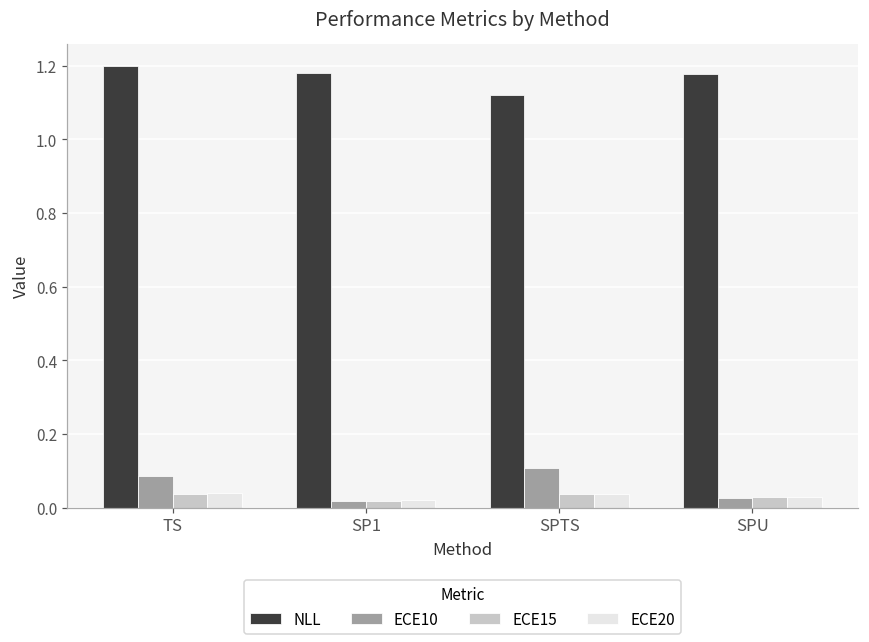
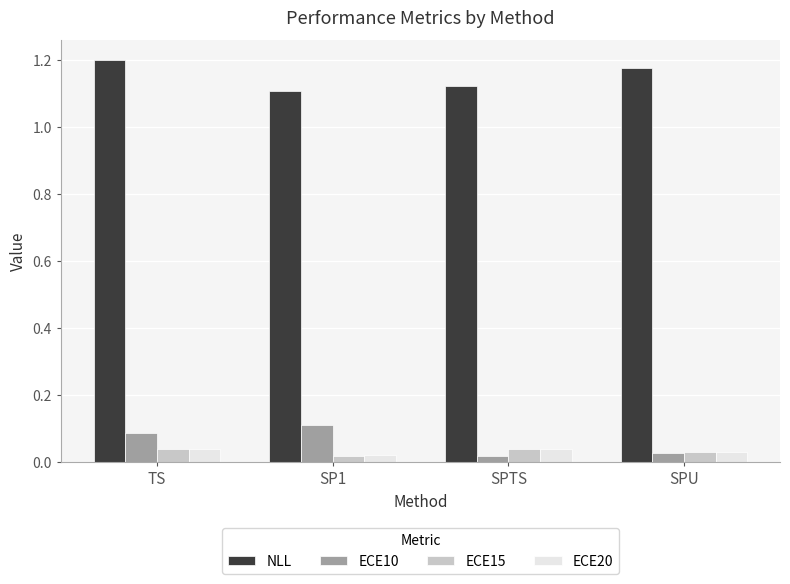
NLL, SP1: 1.18 -> 1.11
ECE10, SP1: 0.02 -> 0.11
ECE10, SPTS: 0.11 -> 0.02
